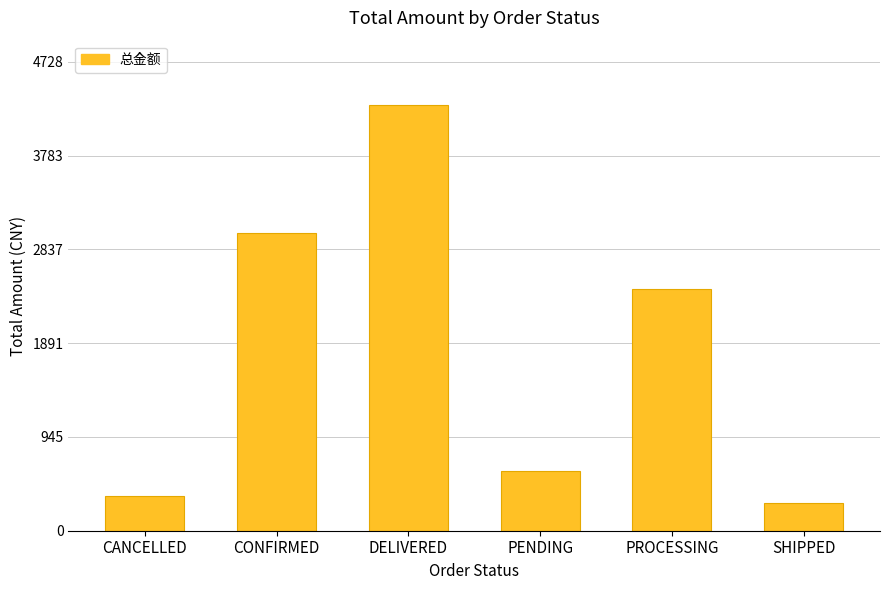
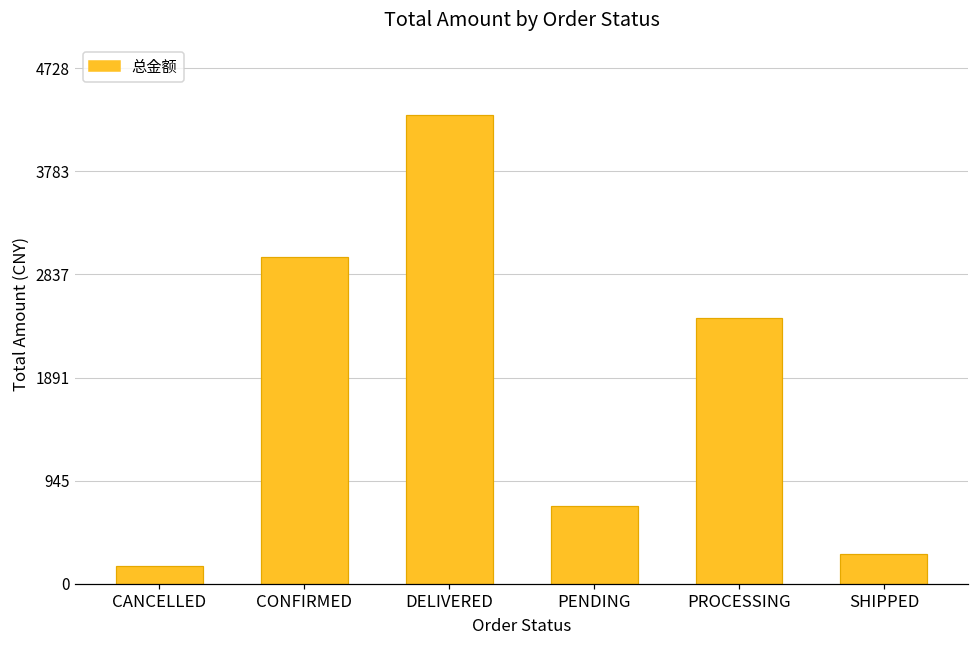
CANCELLED: 400 -> 200
PENDING: 600 -> 700
